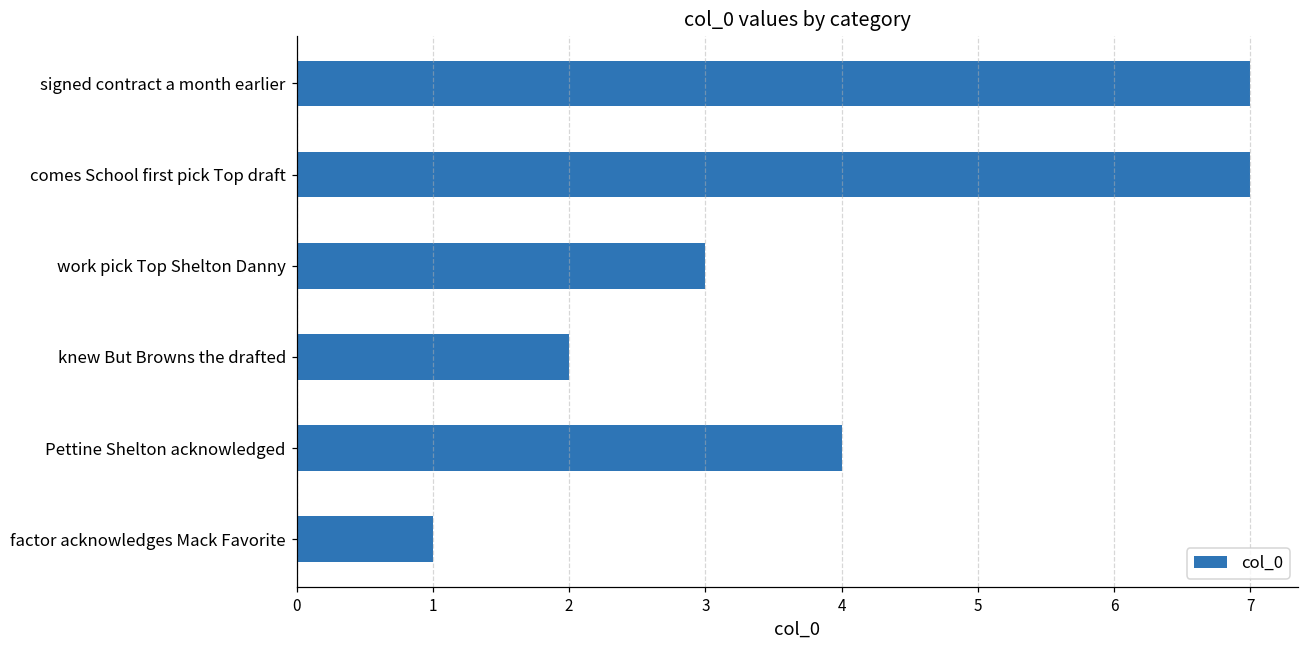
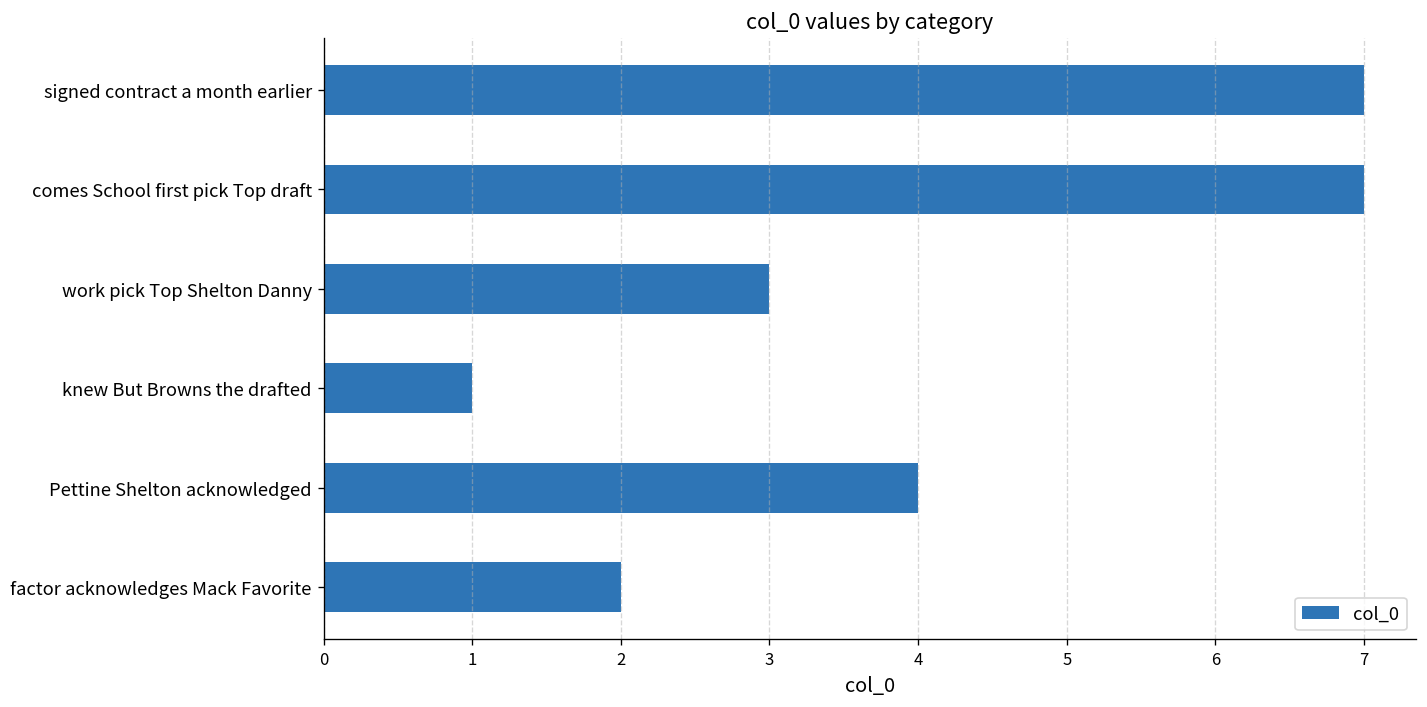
knew But Browns the drafted: 2 -> 1
factor acknowledges Mack Favorite: 1 -> 2
